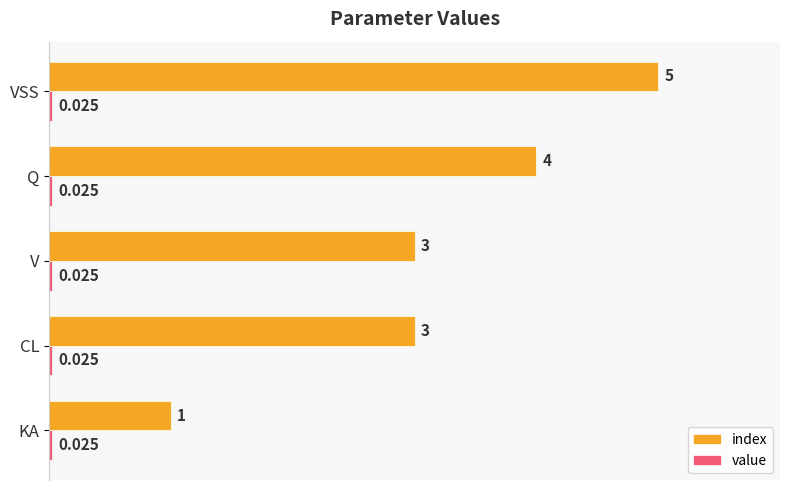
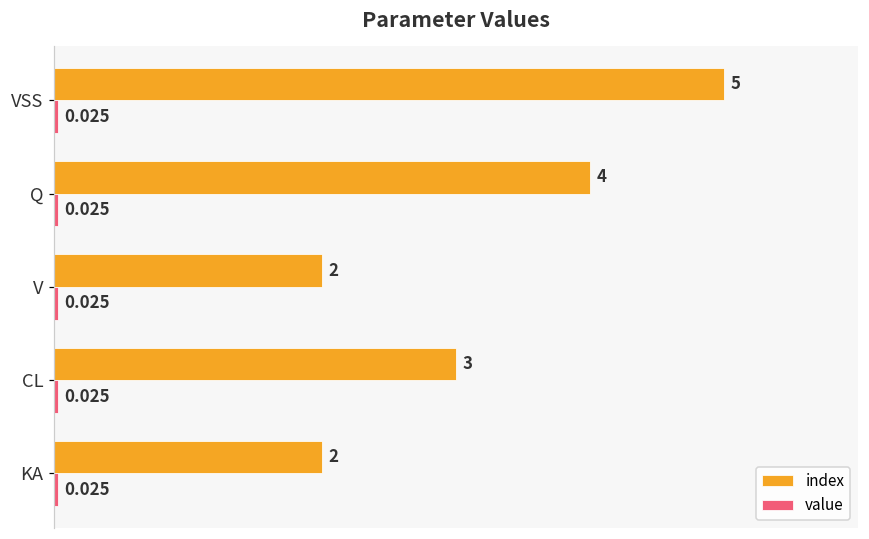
index, V: 3 -> 2
index, KA: 1 -> 2
